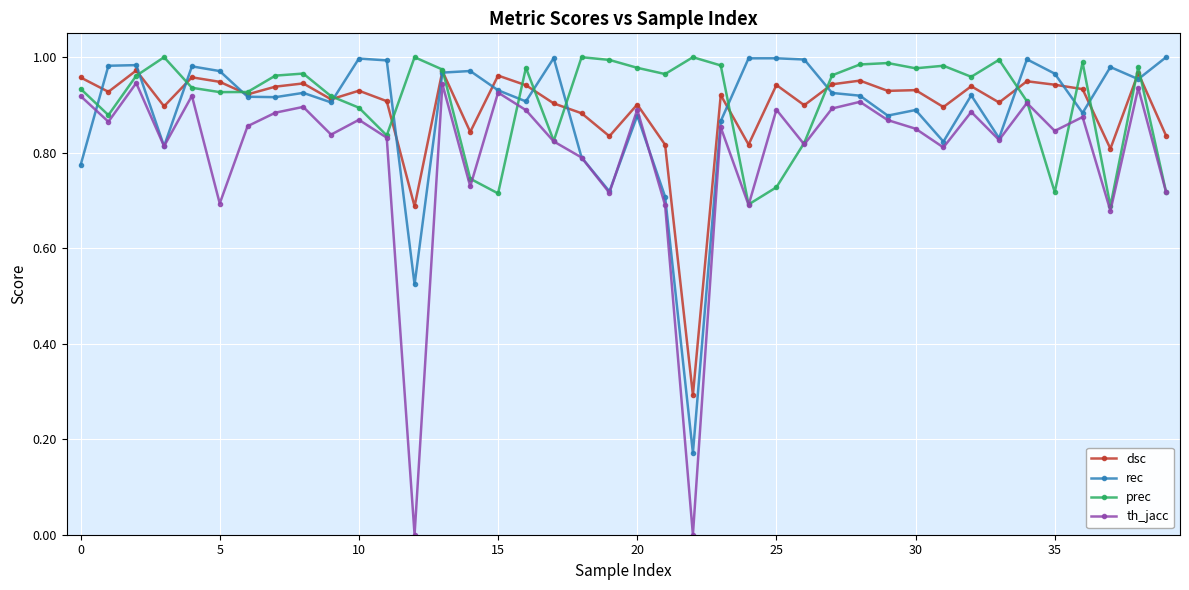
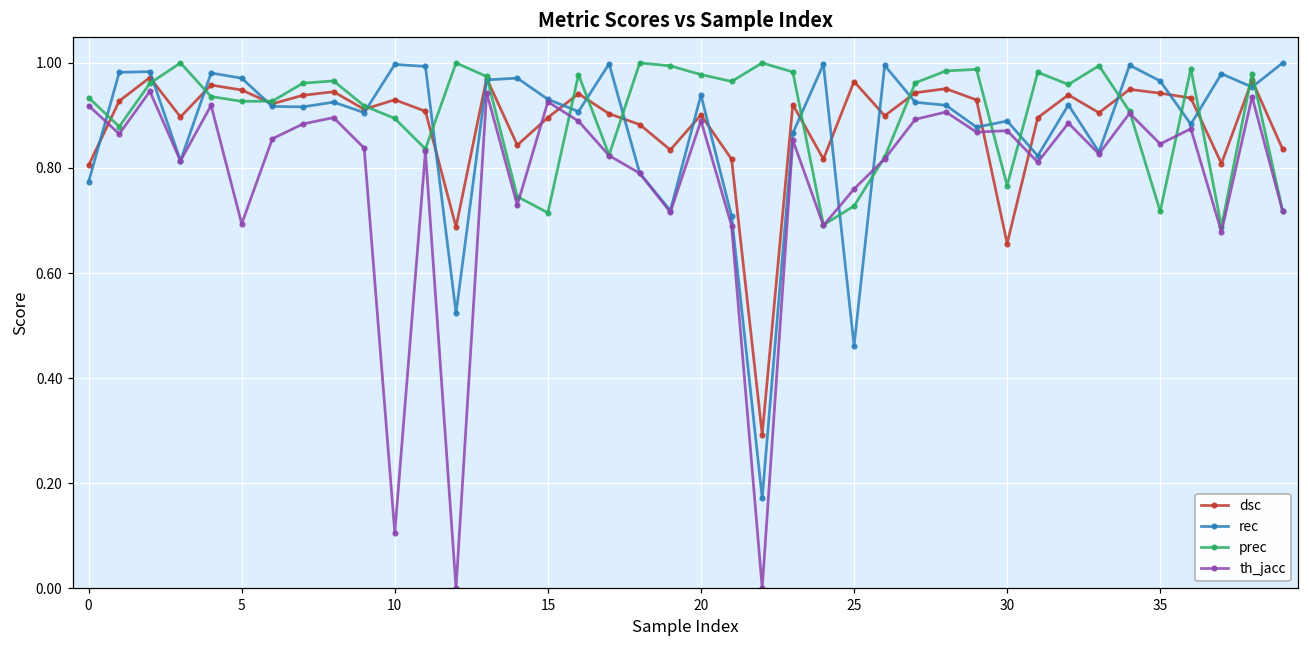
dsc, 0: 0.96 -> 0.81
th_jacc, 10: 0.87 -> 0.11
dsc, 15: 0.96 -> 0.90
rec, 20: 0.88 -> 0.94
dsc, 25: 0.94 -> 0.96
rec, 25: 1.00 -> 0.46
th_jacc, 25: 0.89 -> 0.76
dsc, 30: 0.93 -> 0.66
prec, 30: 0.98 -> 0.77
th_jacc, 30: 0.85 -> 0.87
